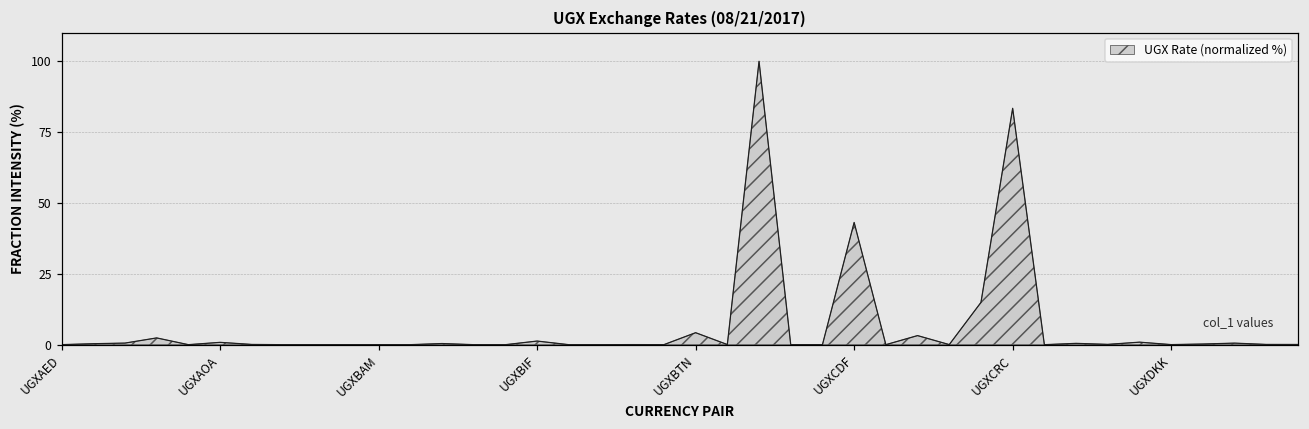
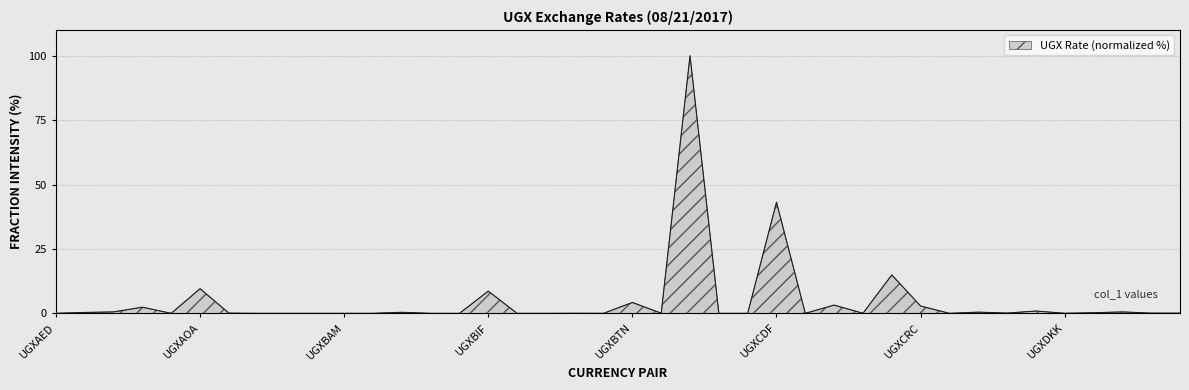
UGXAOA: 1 -> 10
UGXBIF: 1 -> 9
UGXCRC: 83 -> 3
